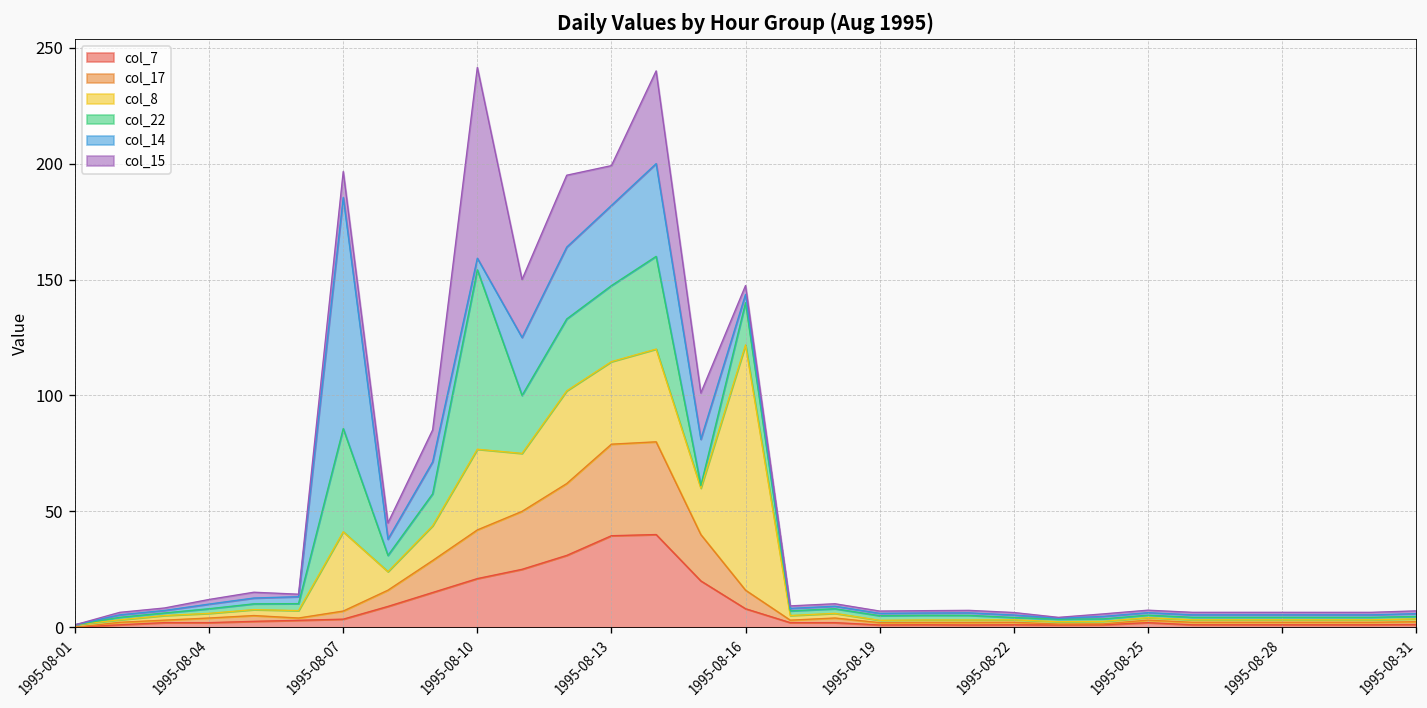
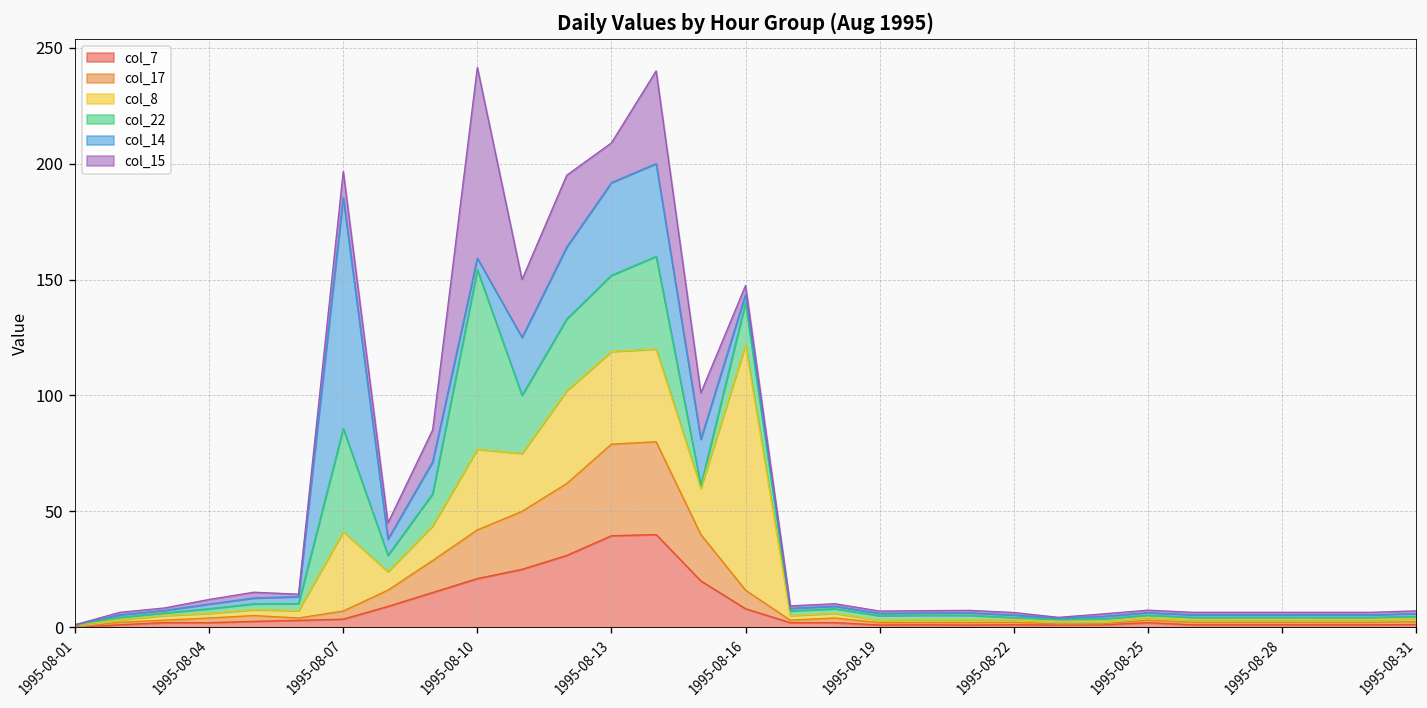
col_8, 1995-08-13: 36 -> 40
col_14, 1995-08-13: 35 -> 40
